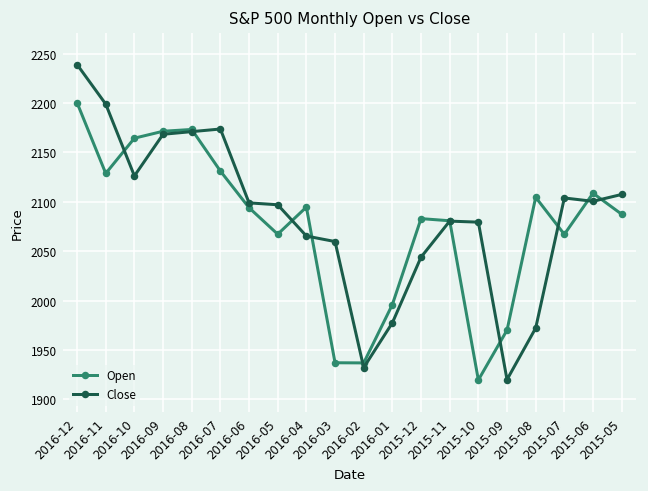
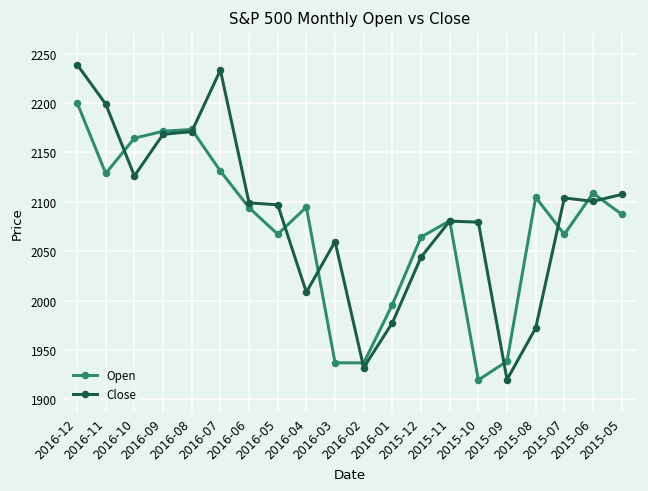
Close, 2016-07: 2170 -> 2230
Close, 2016-04: 2070 -> 2010
Open, 2015-12: 2080 -> 2060
Open, 2015-09: 1970 -> 1940
